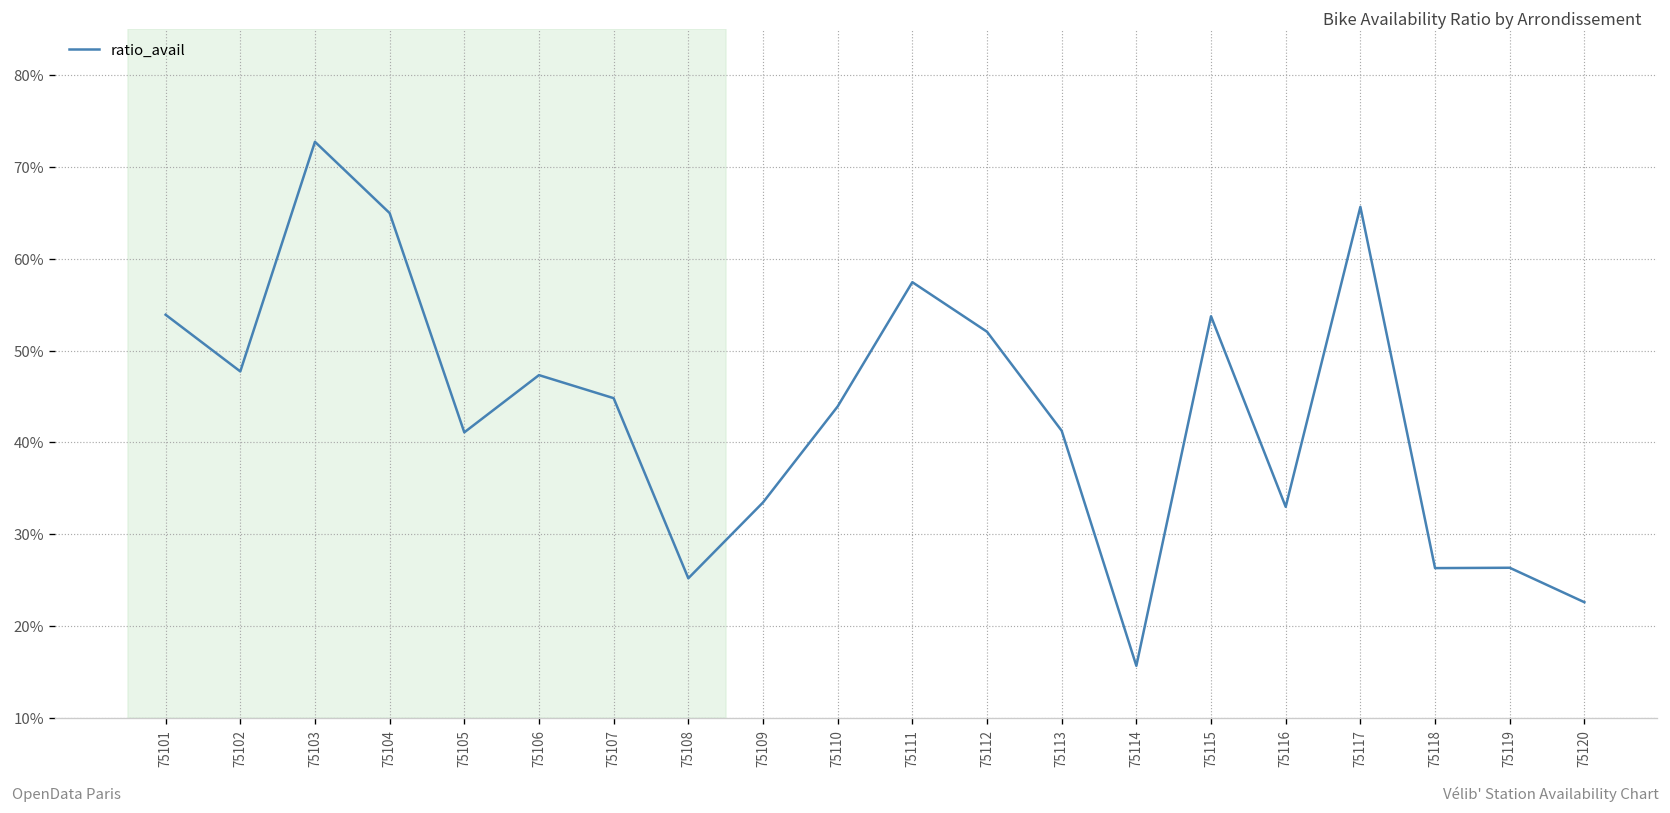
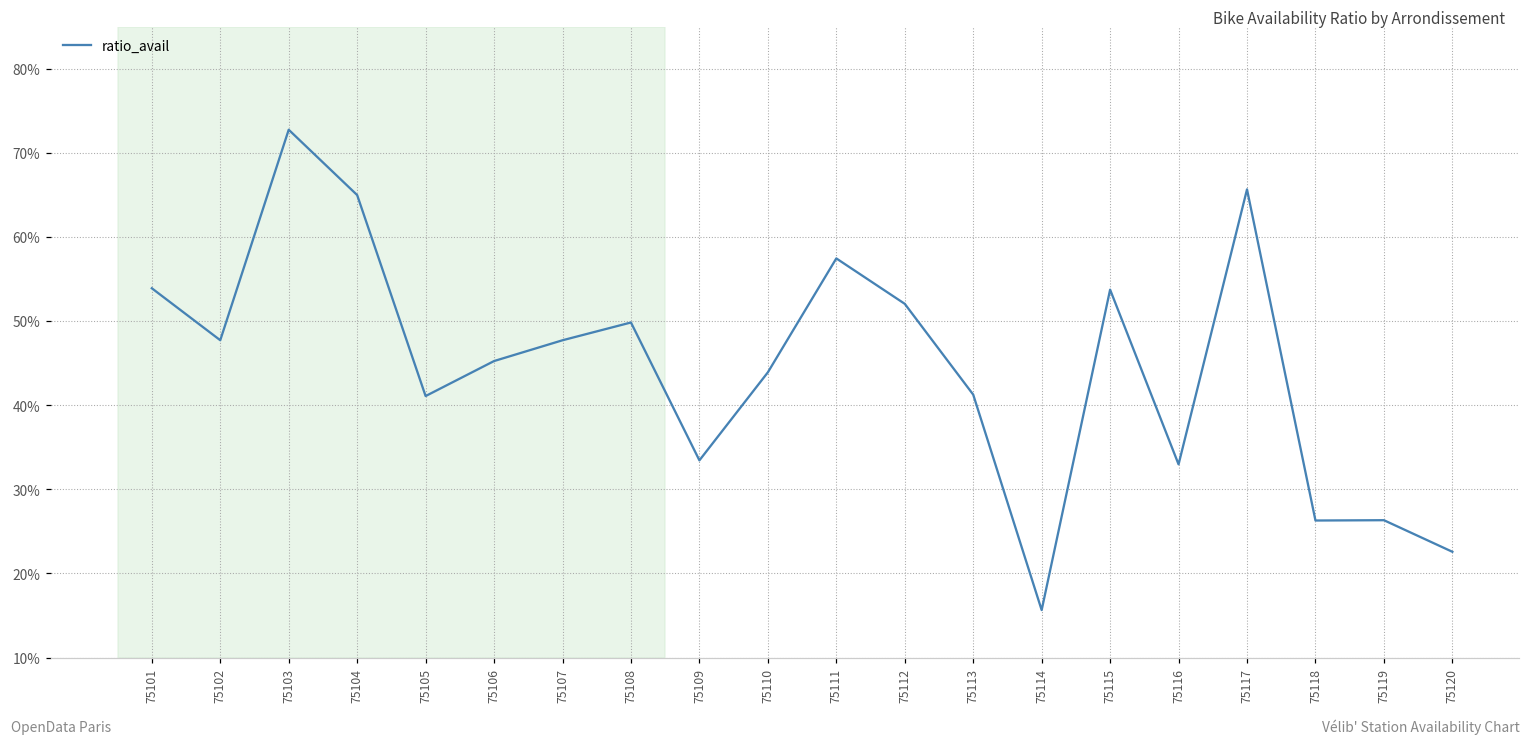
75106: 47% -> 45%
75107: 45% -> 48%
75108: 25% -> 50%
